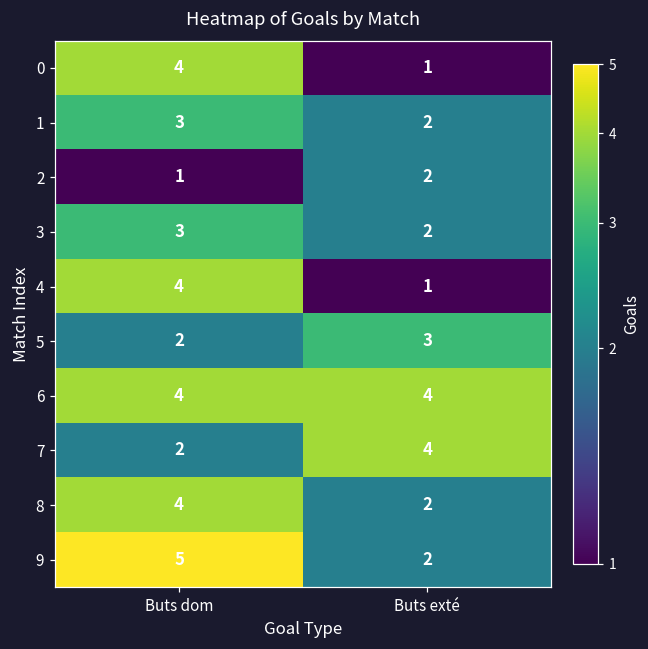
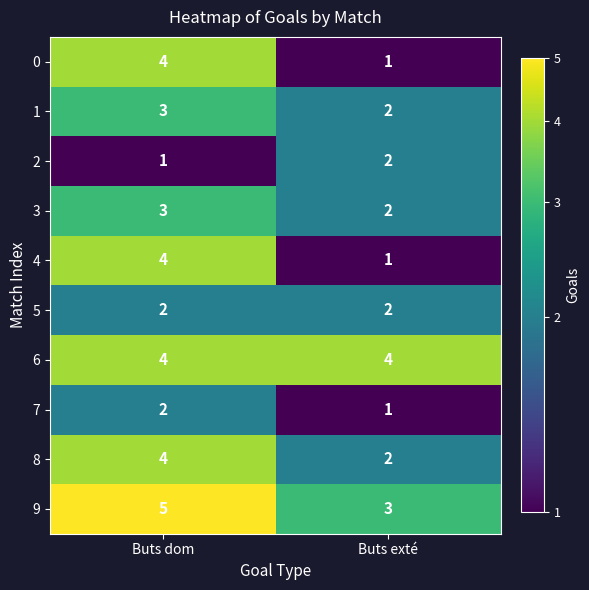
5, Buts exté: 3 -> 2
7, Buts exté: 4 -> 1
9, Buts exté: 2 -> 3
